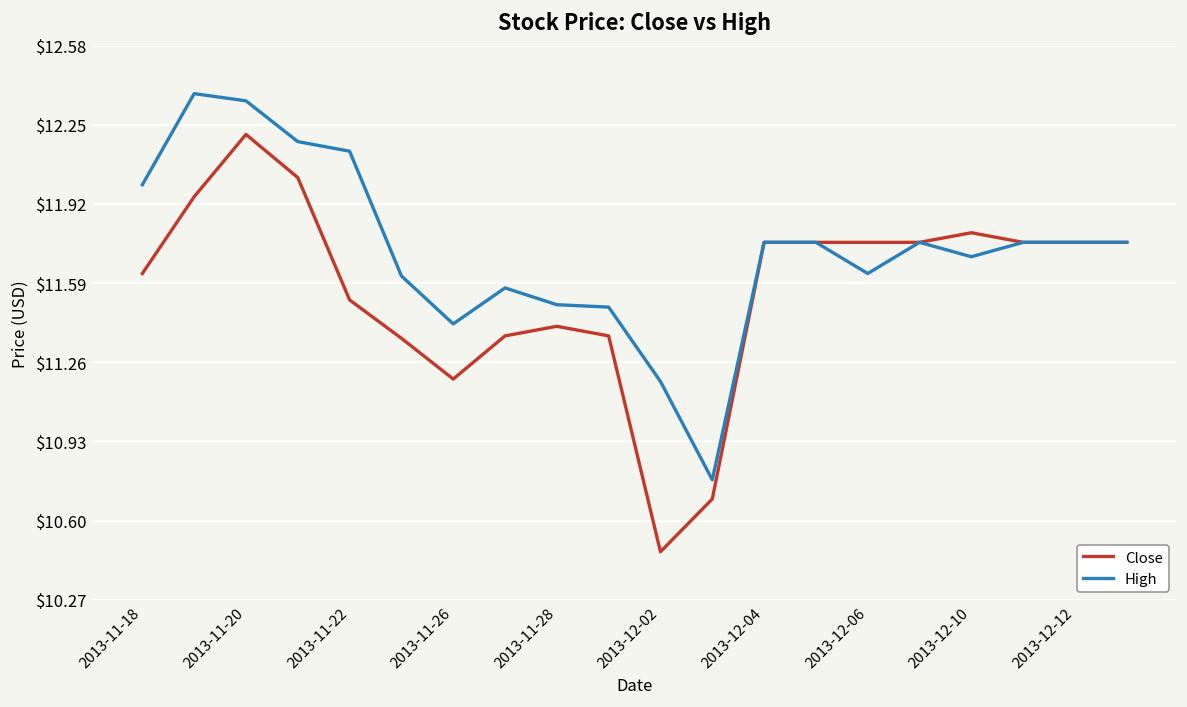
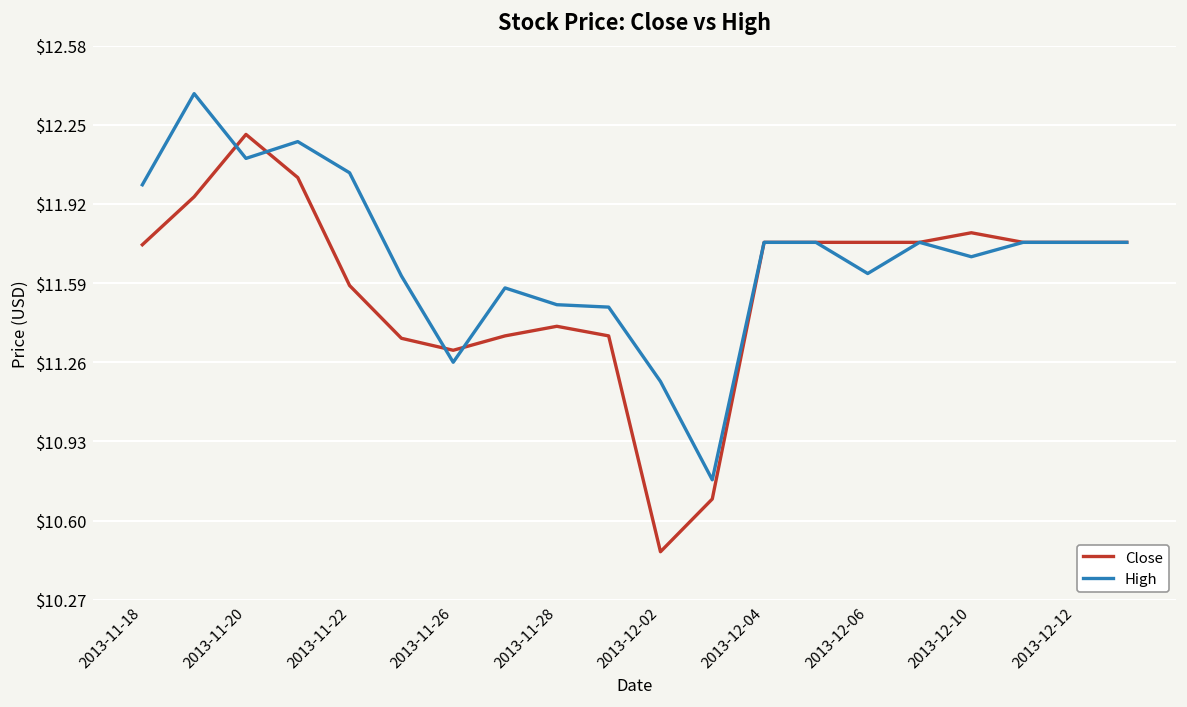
Close, 2013-11-18: $11.63 -> $11.75
High, 2013-11-20: $12.35 -> $12.11
Close, 2013-11-22: $11.52 -> $11.58
High, 2013-11-22: $12.14 -> $12.05
Close, 2013-11-26: $11.19 -> $11.31
High, 2013-11-26: $11.42 -> $11.26
